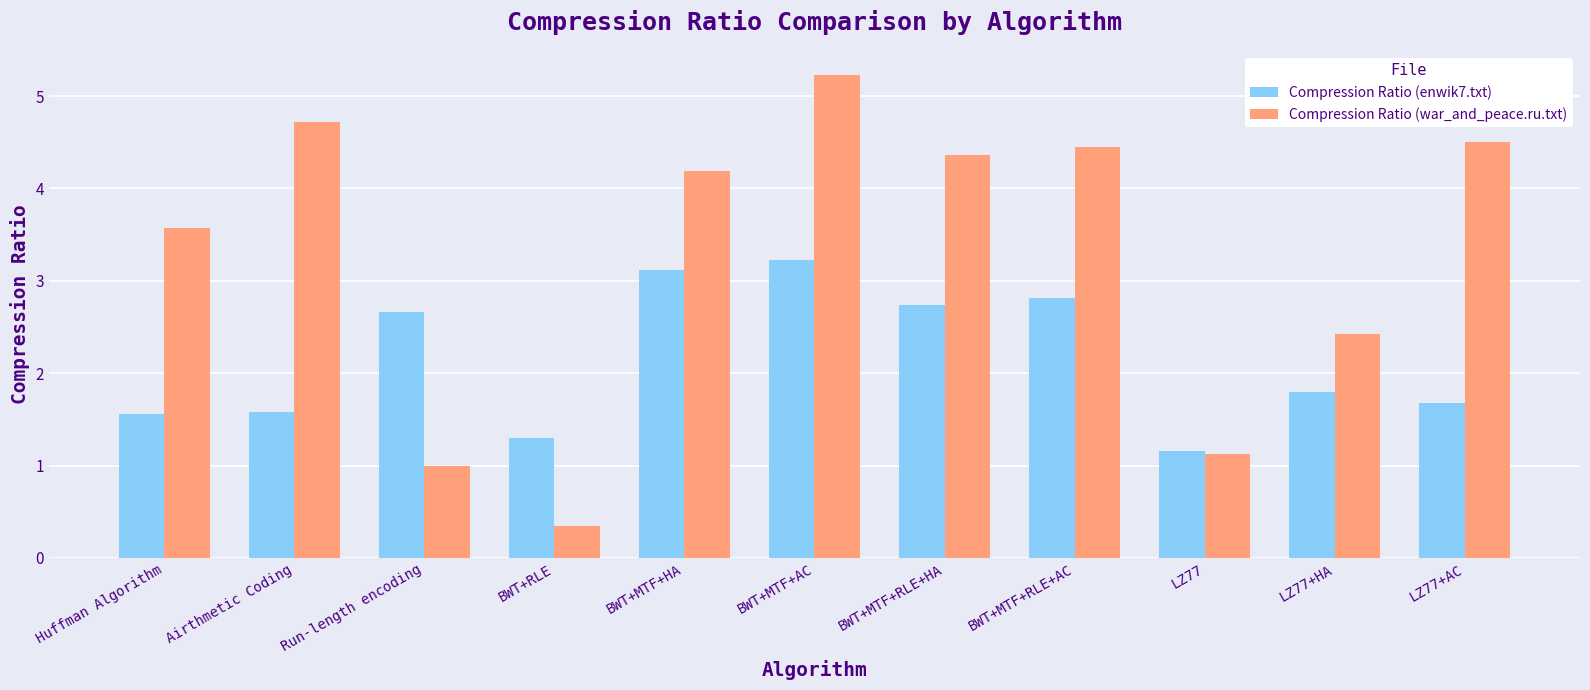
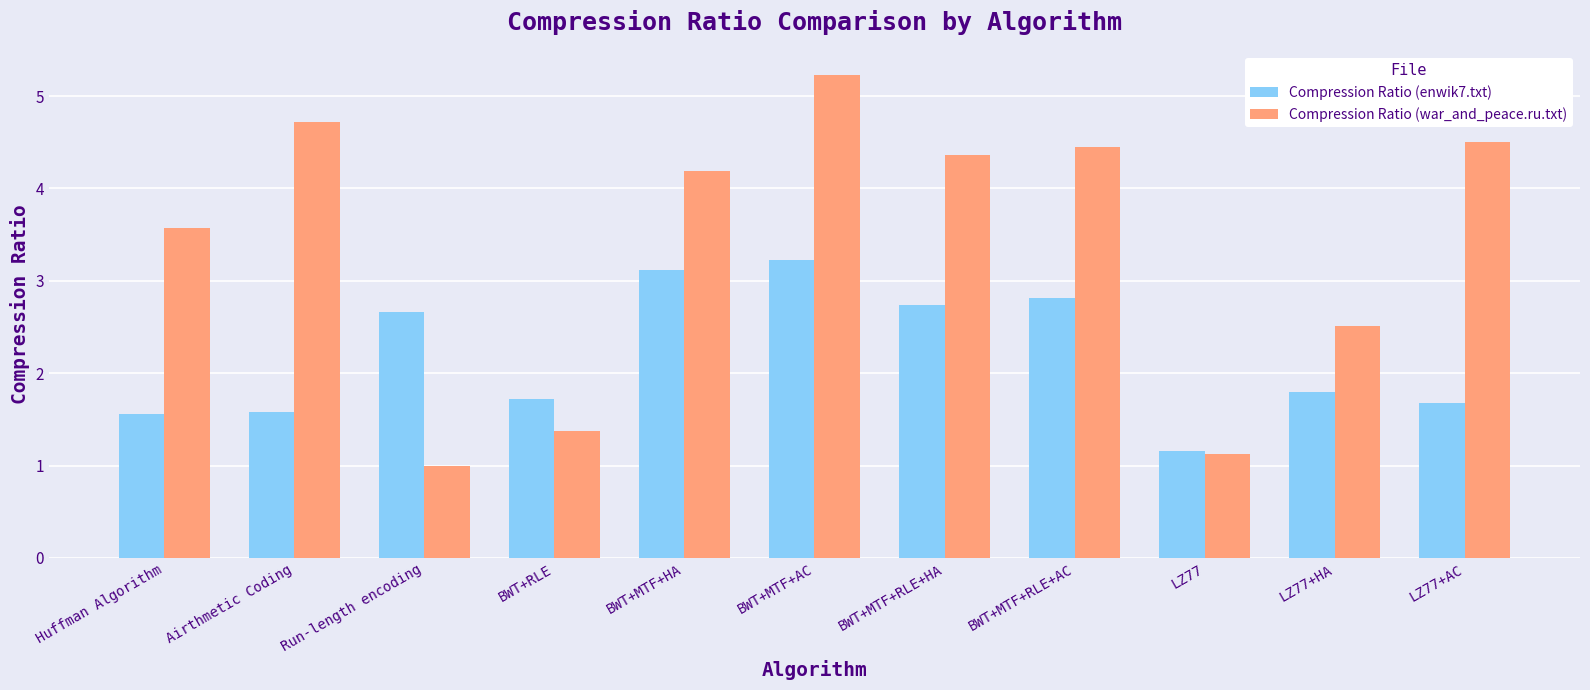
Compression Ratio (enwik7.txt), BWT+RLE: 1.3 -> 1.7
Compression Ratio (war_and_peace.ru.txt), BWT+RLE: 0.3 -> 1.4
Compression Ratio (war_and_peace.ru.txt), LZ77+HA: 2.4 -> 2.5
